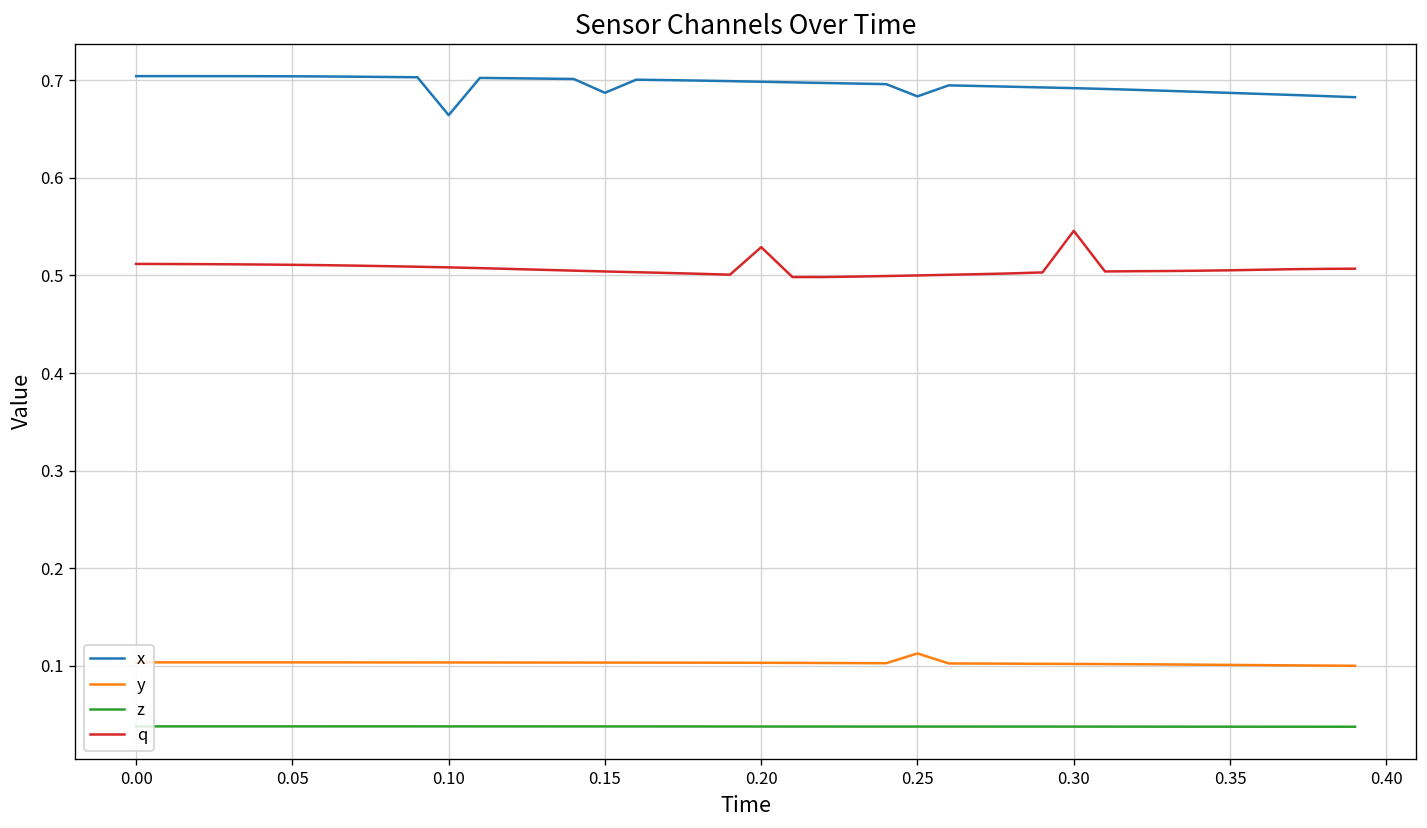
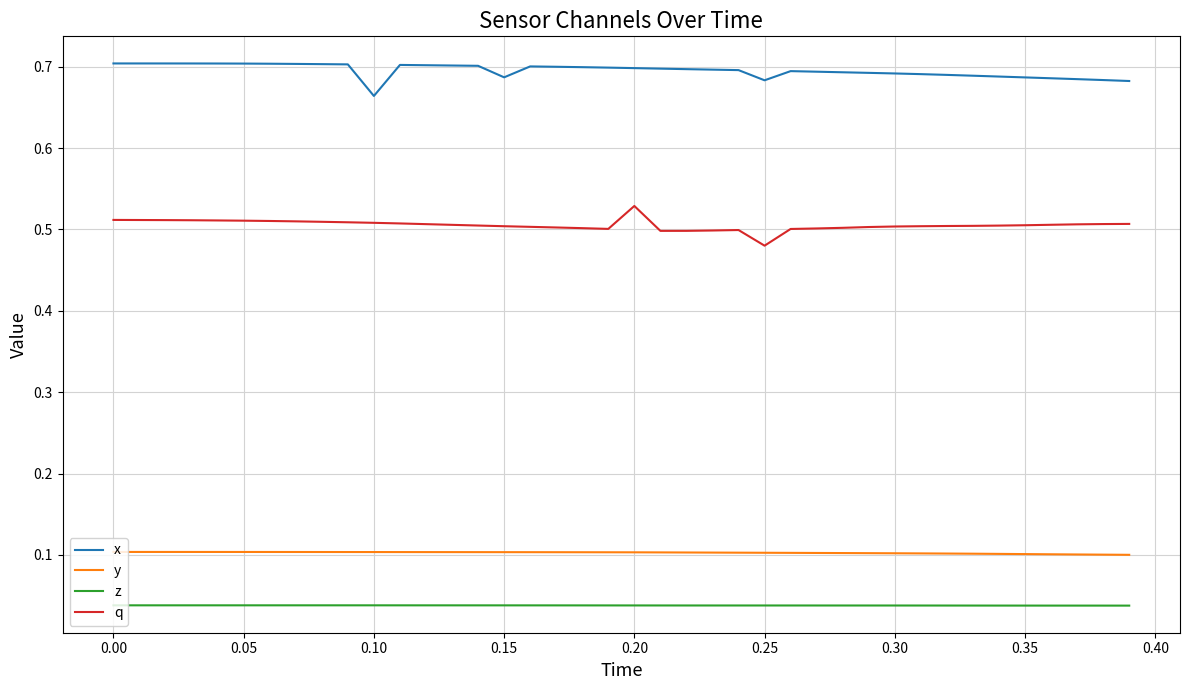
y, 0.25: 0.11 -> 0.10
q, 0.25: 0.50 -> 0.48
q, 0.30: 0.55 -> 0.50
